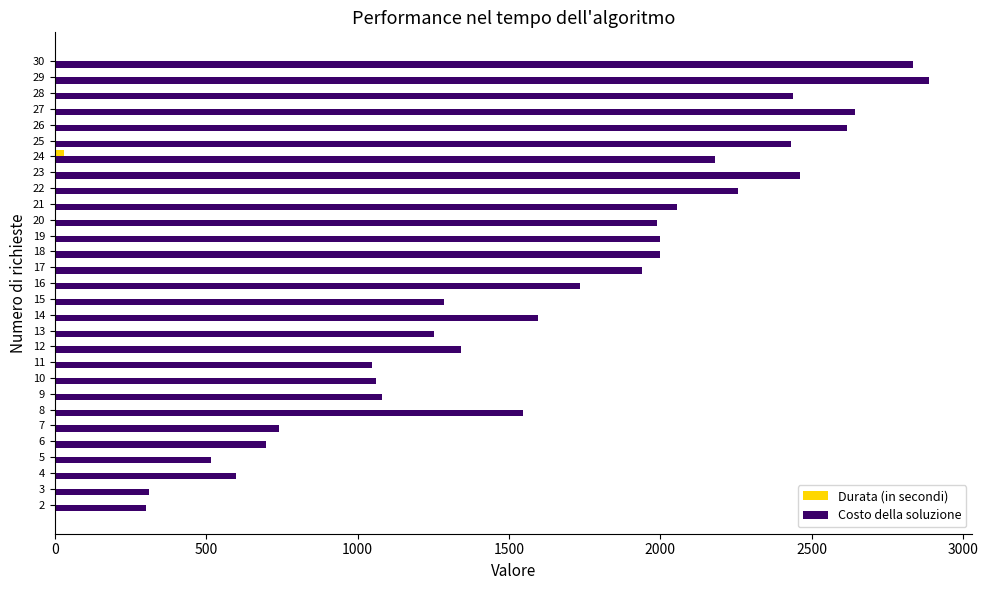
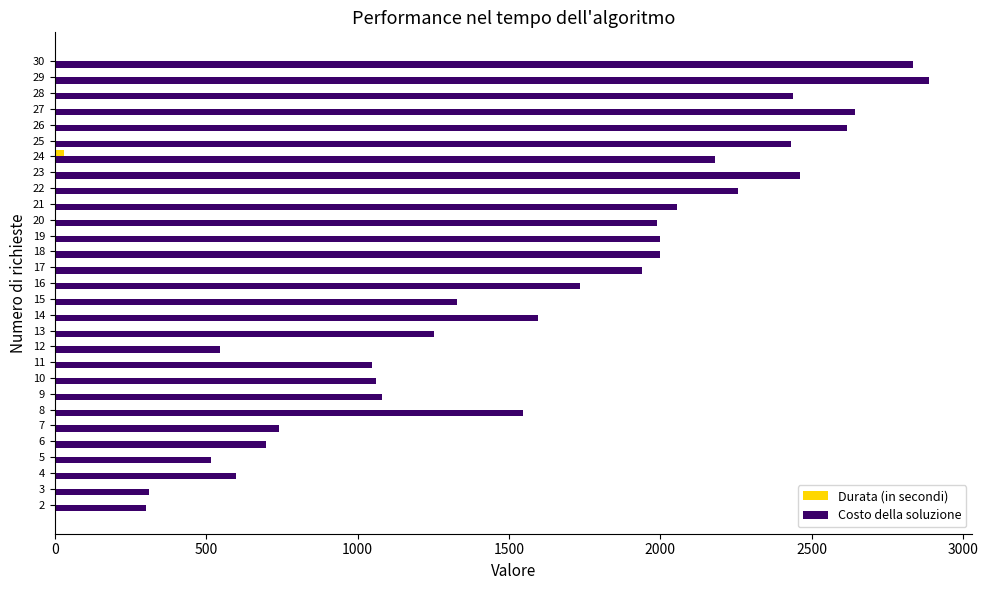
Costo della soluzione, 15: 1280 -> 1330
Costo della soluzione, 12: 1340 -> 550
